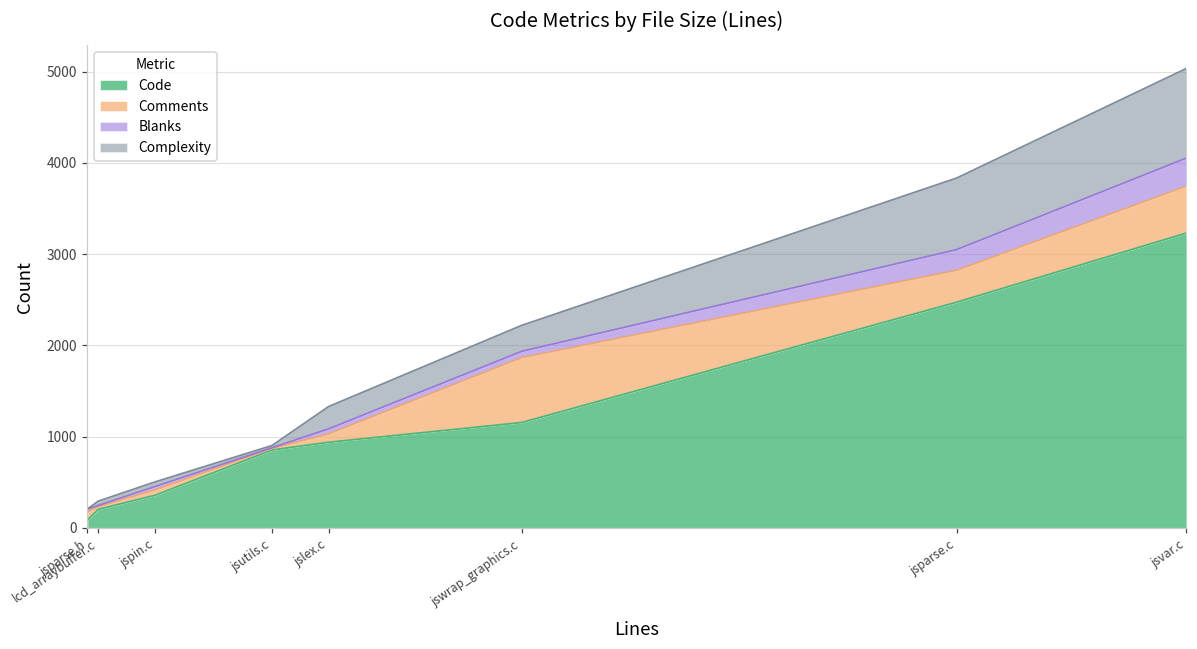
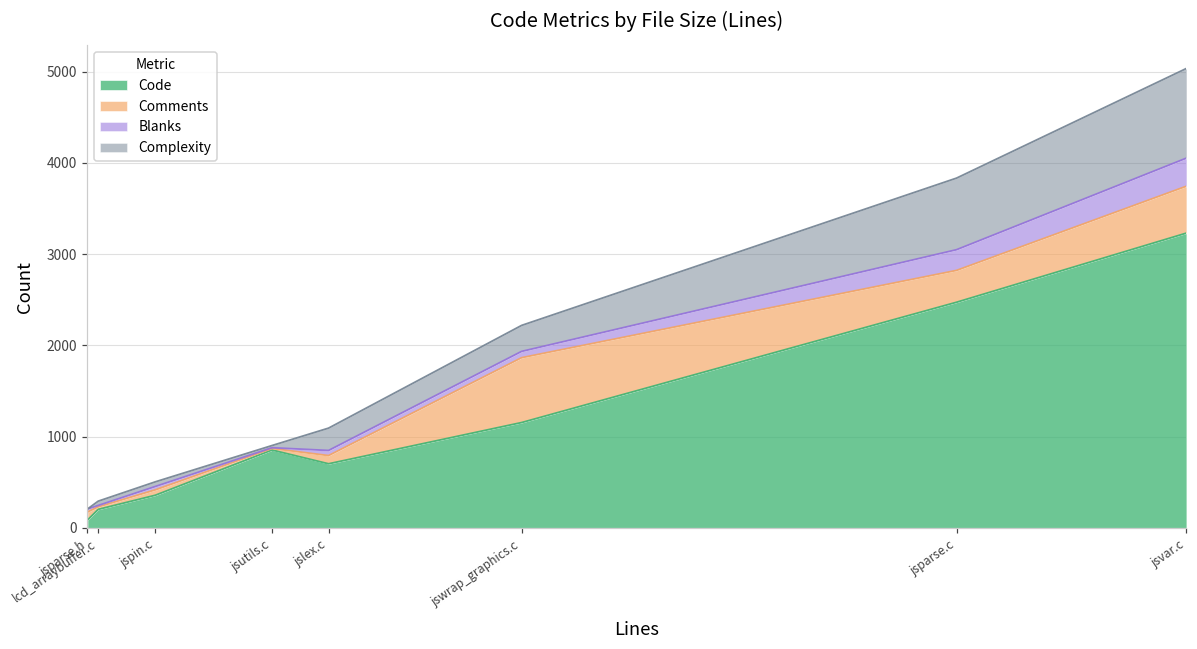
Code, jslex.c: 900 -> 700
